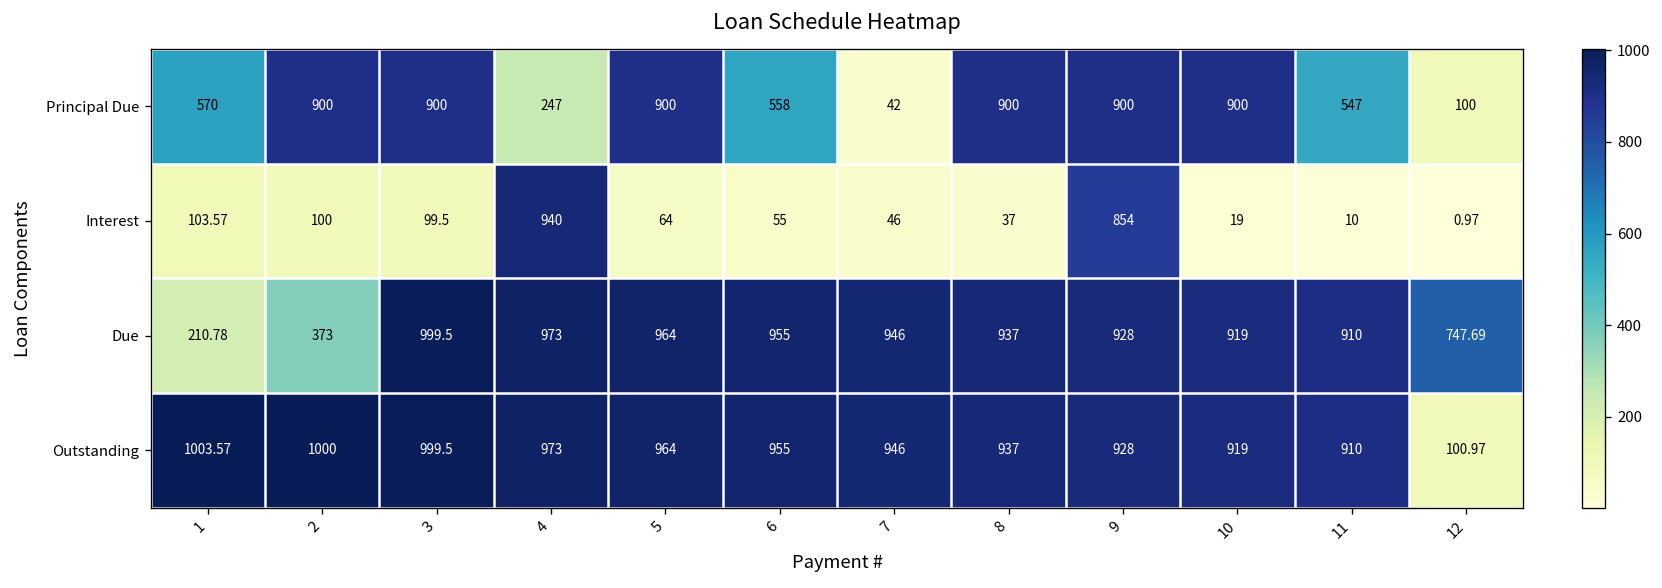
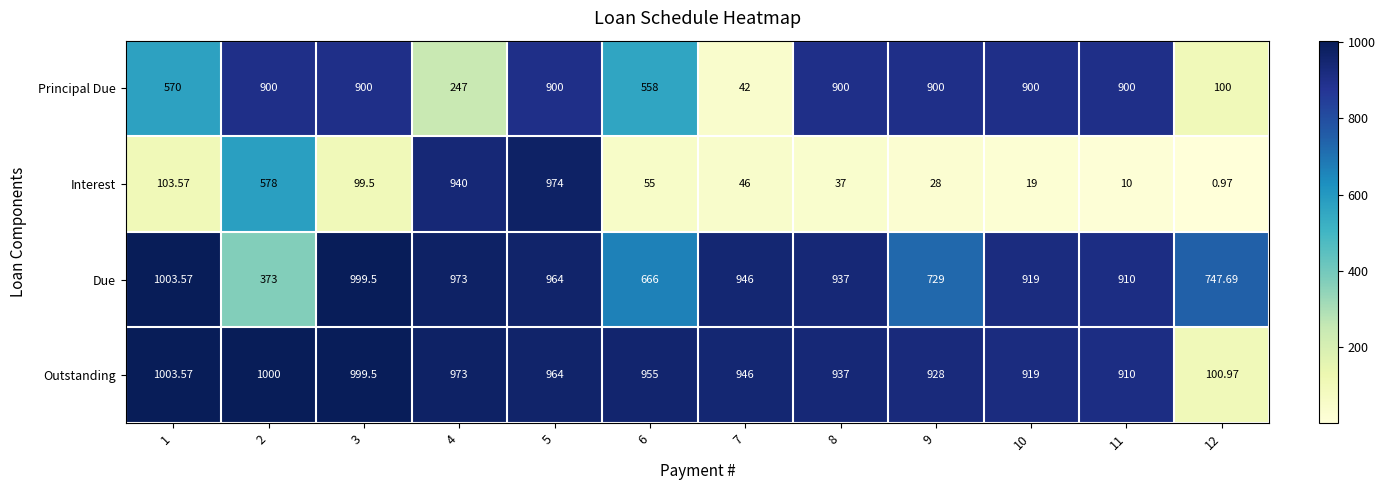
Principal Due, 11: 547 -> 900
Interest, 2: 100 -> 578
Interest, 5: 64 -> 974
Interest, 9: 854 -> 28
Due, 1: 210.78 -> 1003.57
Due, 6: 955 -> 666
Due, 9: 928 -> 729
